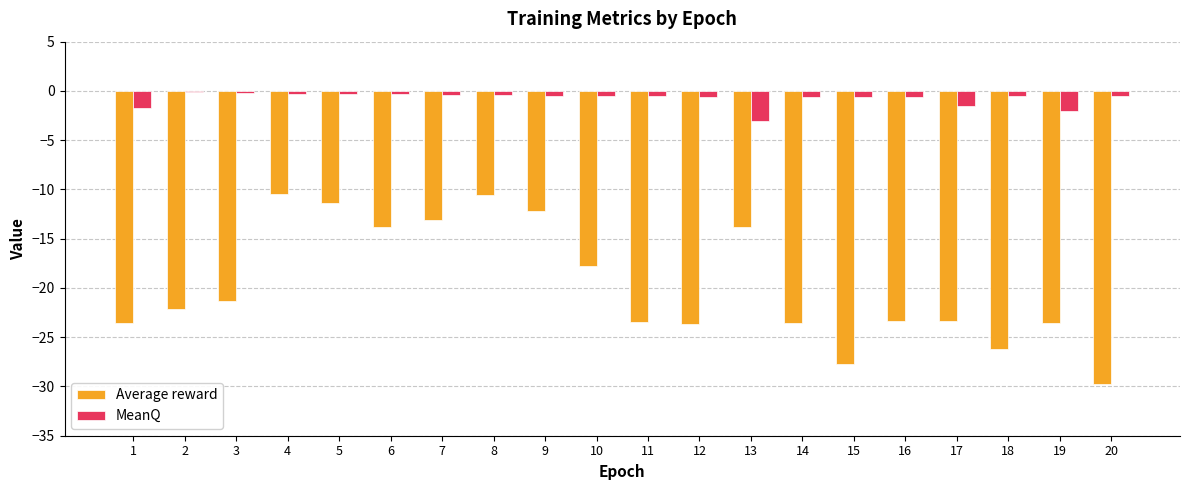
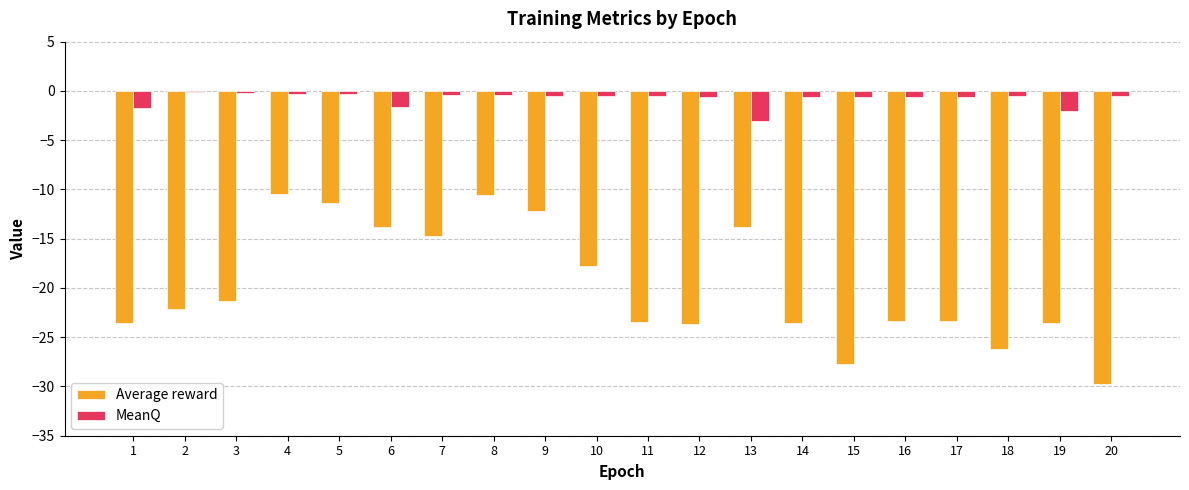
MeanQ, 6: 0 -> -2
Average reward, 7: -13 -> -15
MeanQ, 17: -2 -> -1
